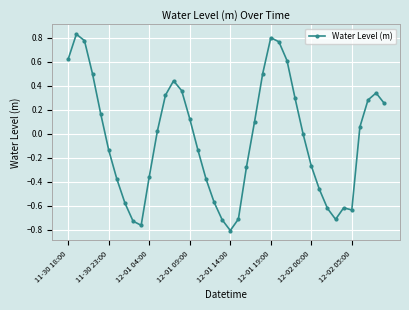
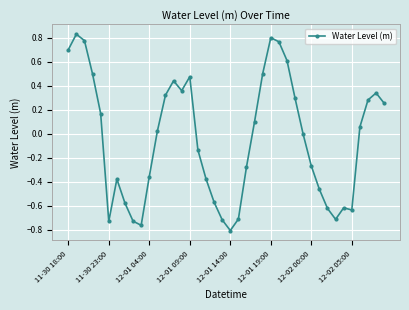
11-30 18:00: 0.62 -> 0.70
11-30 23:00: -0.14 -> -0.73
12-01 09:00: 0.13 -> 0.48
